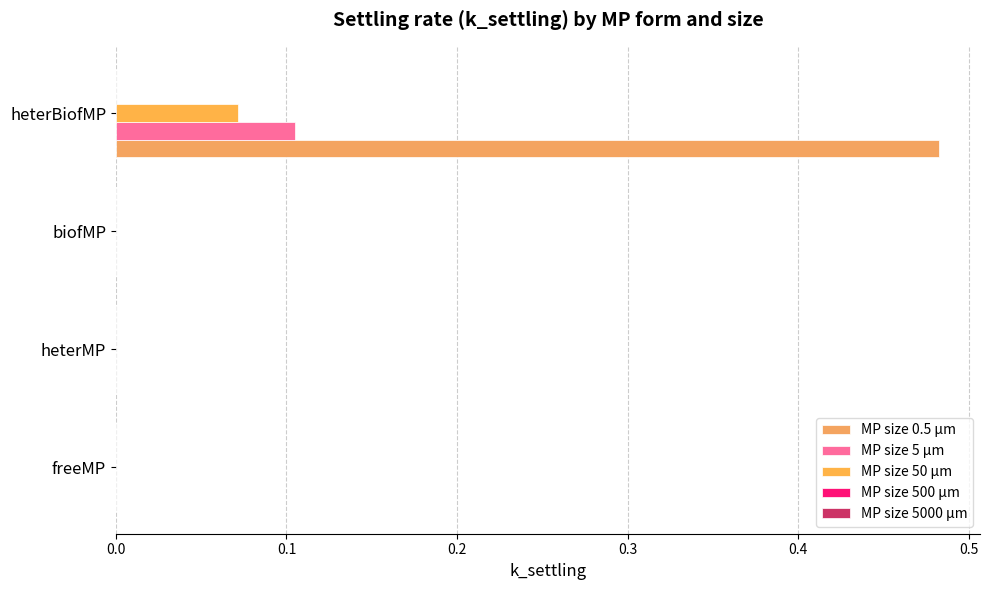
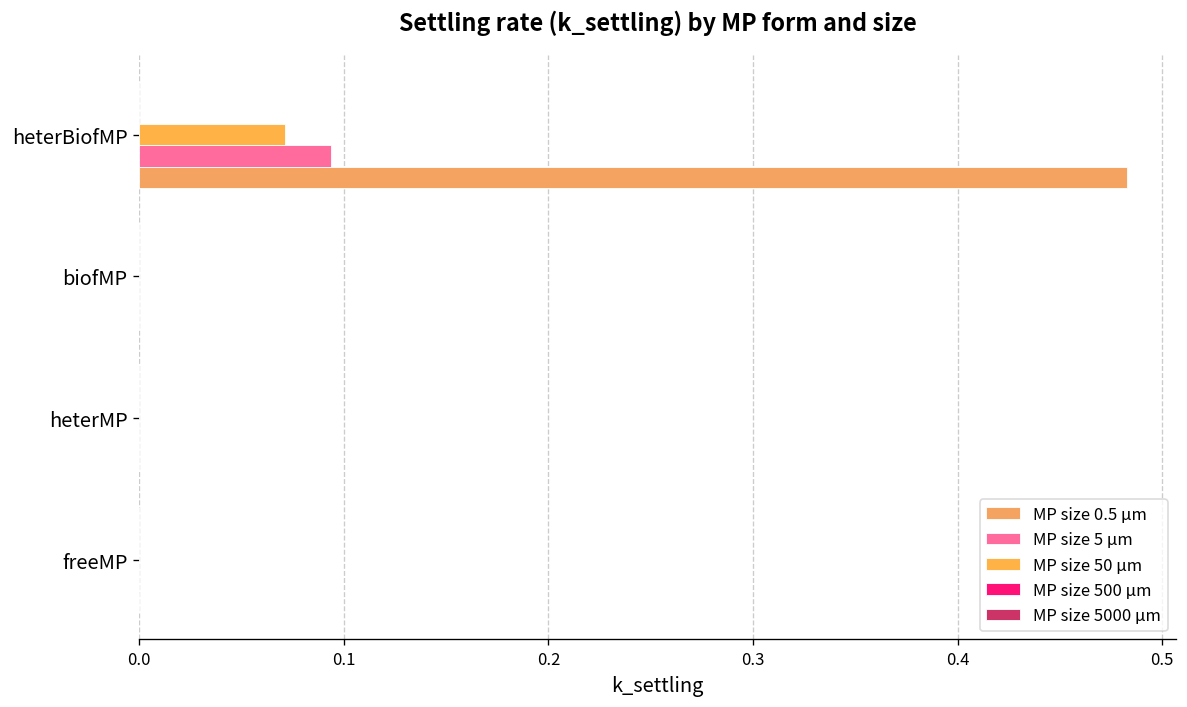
MP size 5 µm, heterBiofMP: 0.105 -> 0.094
